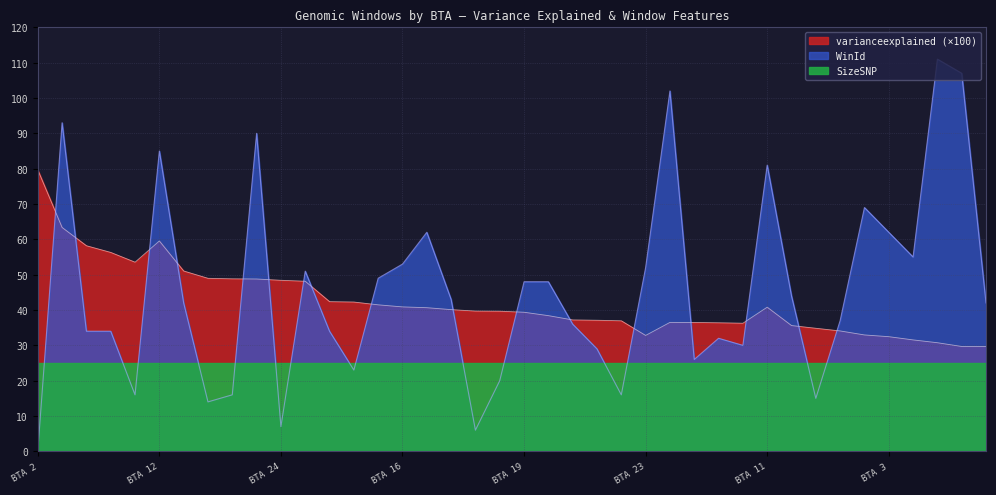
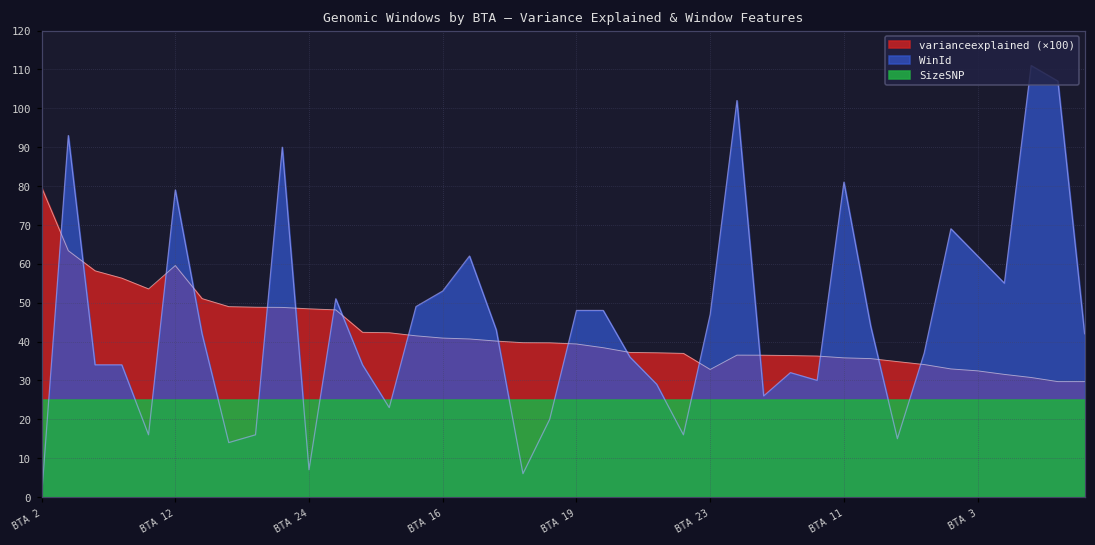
WinId, BTA 12: 85 -> 79
WinId, BTA 23: 52 -> 47
varianceexplained (×100), BTA 11: 41 -> 36
